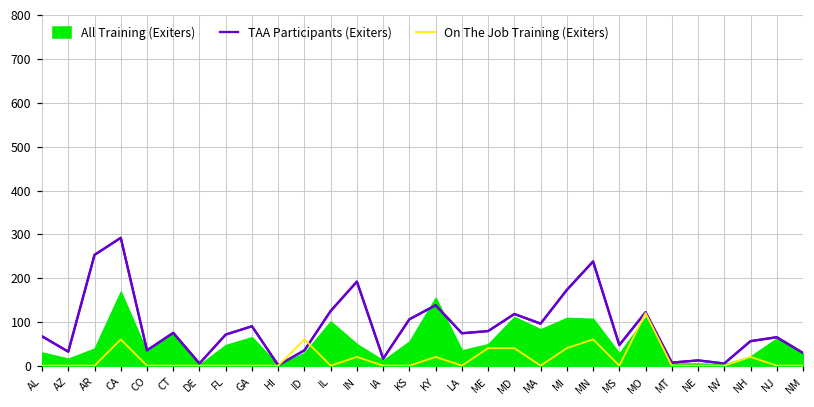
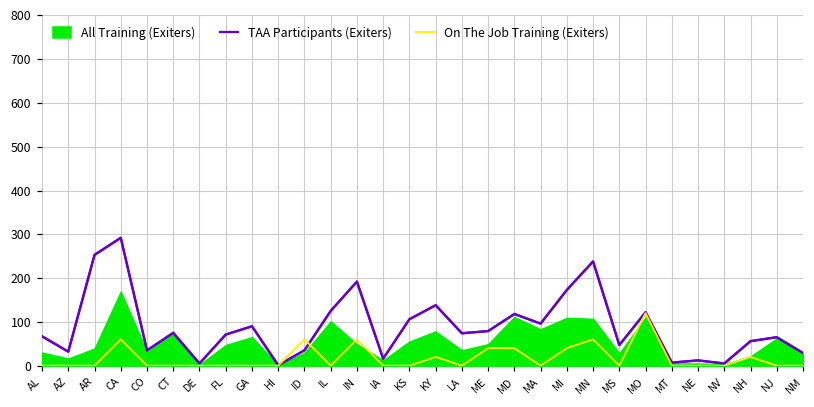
On The Job Training (Exiters), IN: 20 -> 60
All Training (Exiters), KY: 160 -> 80
